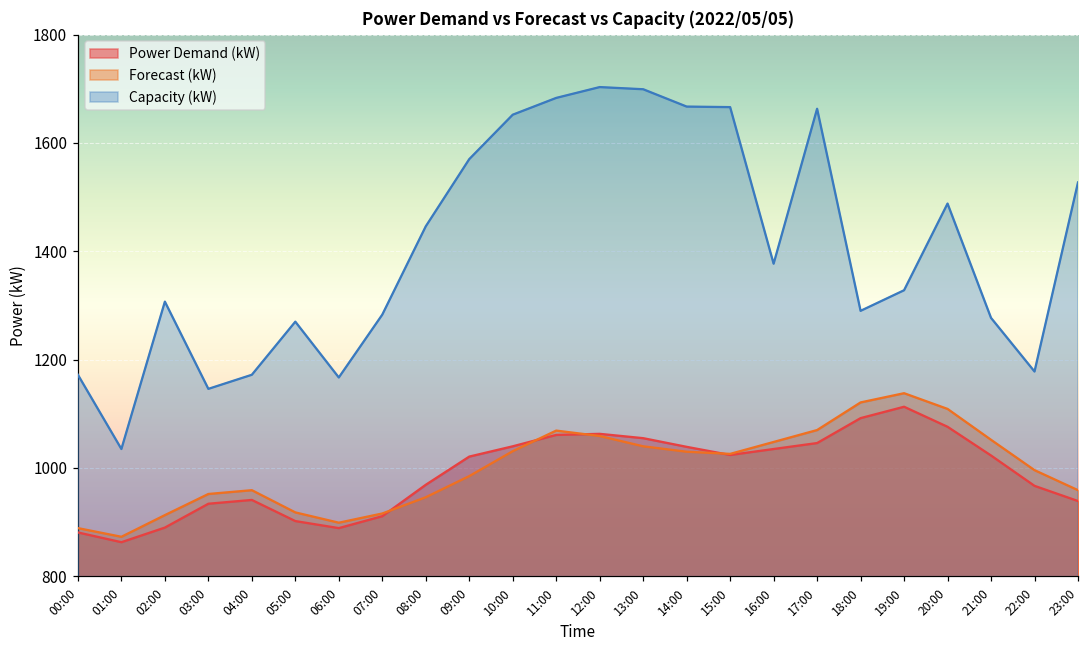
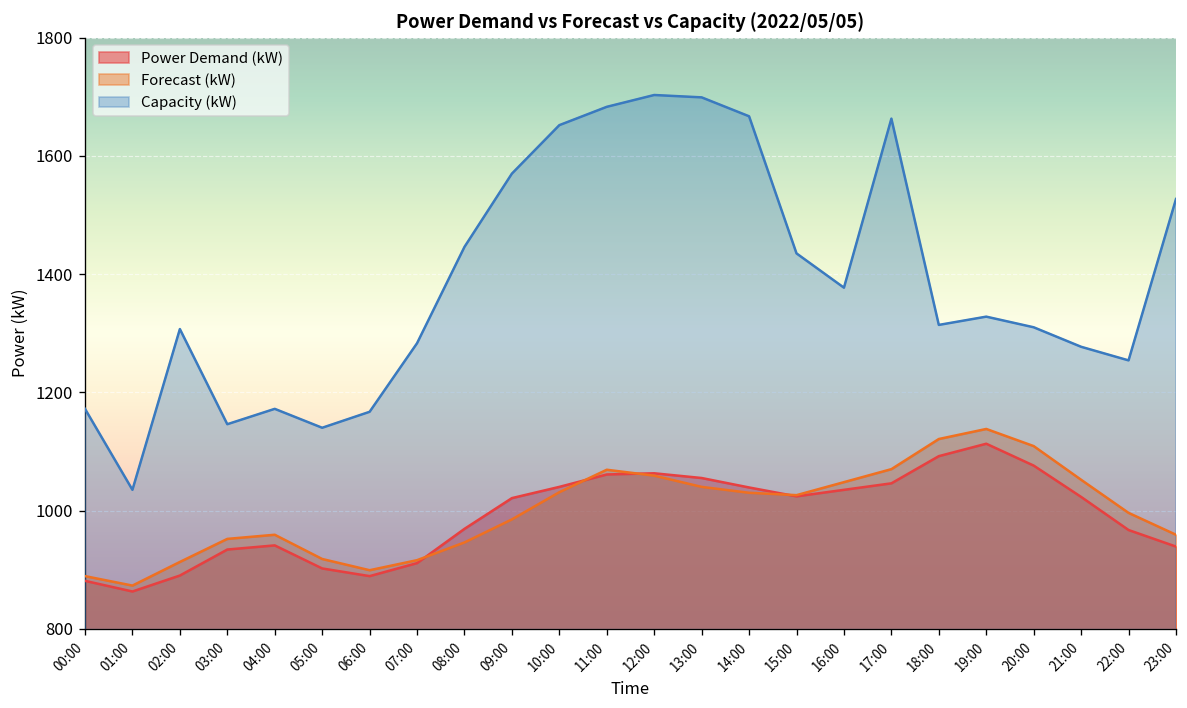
Capacity (kW), 05:00: 1270 -> 1140
Capacity (kW), 15:00: 1670 -> 1440
Capacity (kW), 18:00: 1290 -> 1310
Capacity (kW), 20:00: 1490 -> 1310
Capacity (kW), 22:00: 1180 -> 1250
